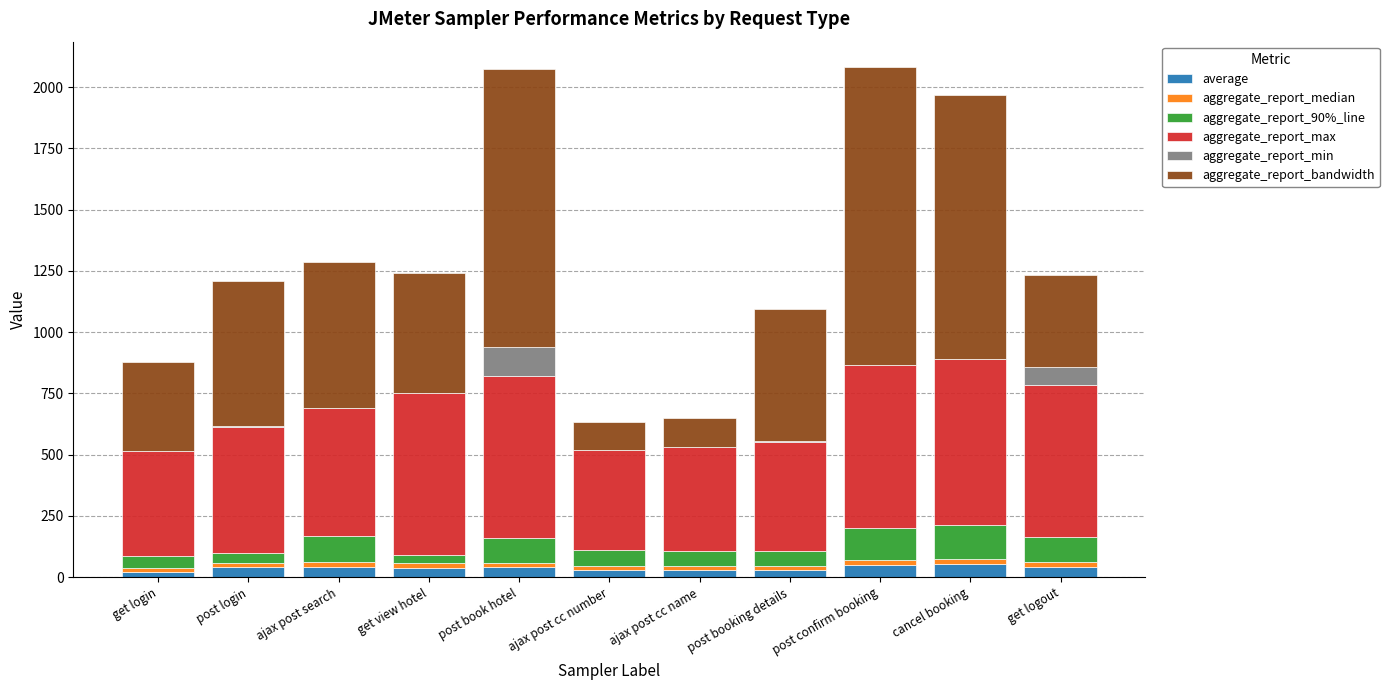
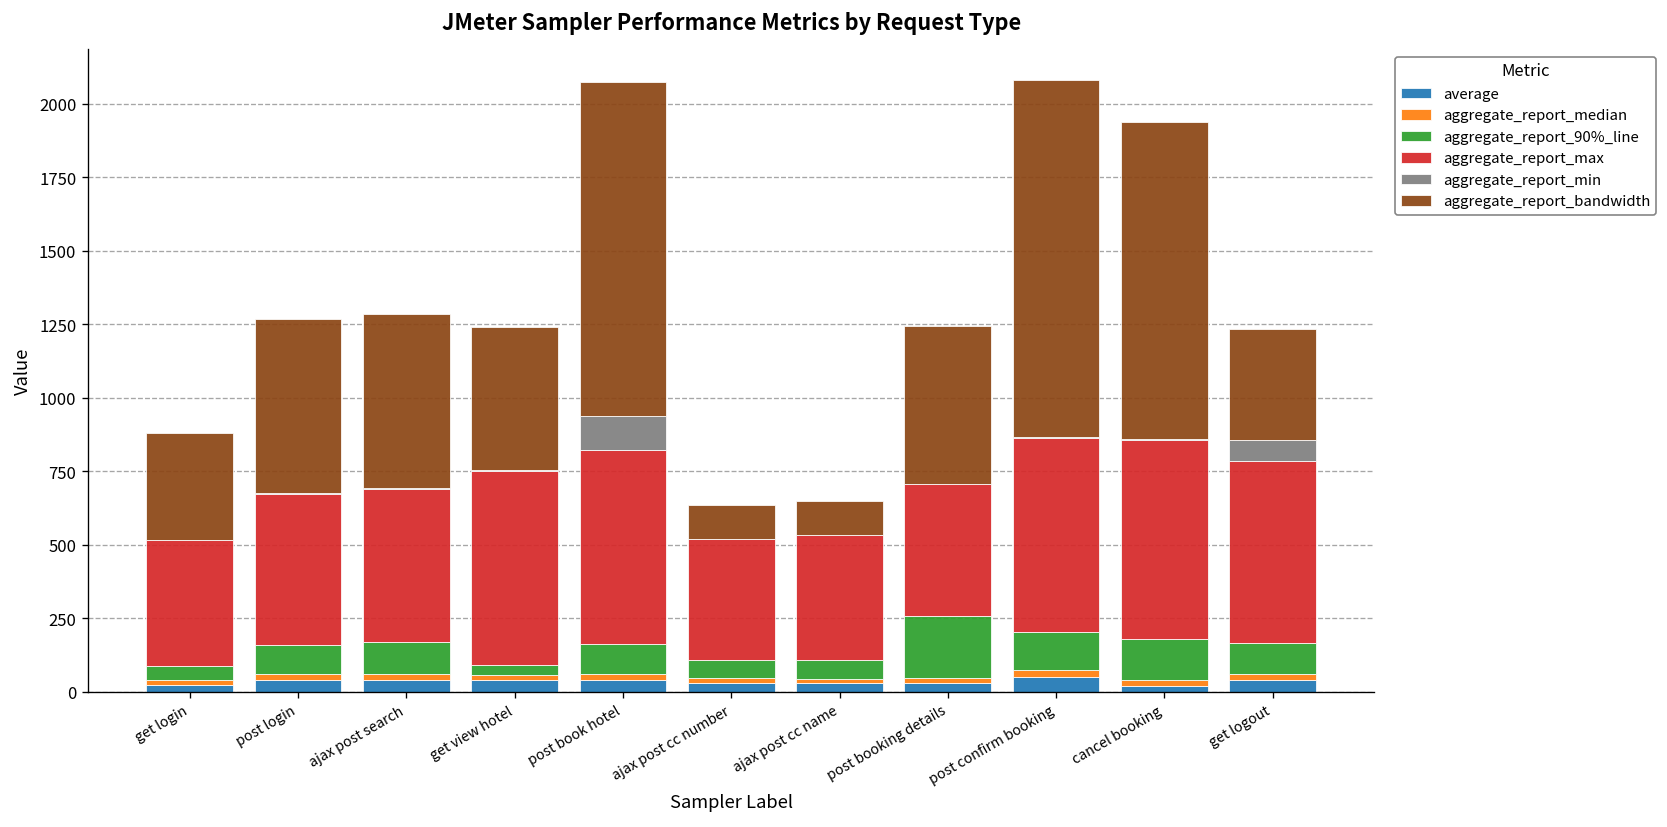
aggregate_report_90%_line, post login: 40 -> 100
aggregate_report_90%_line, post booking details: 60 -> 210
average, cancel booking: 50 -> 20
